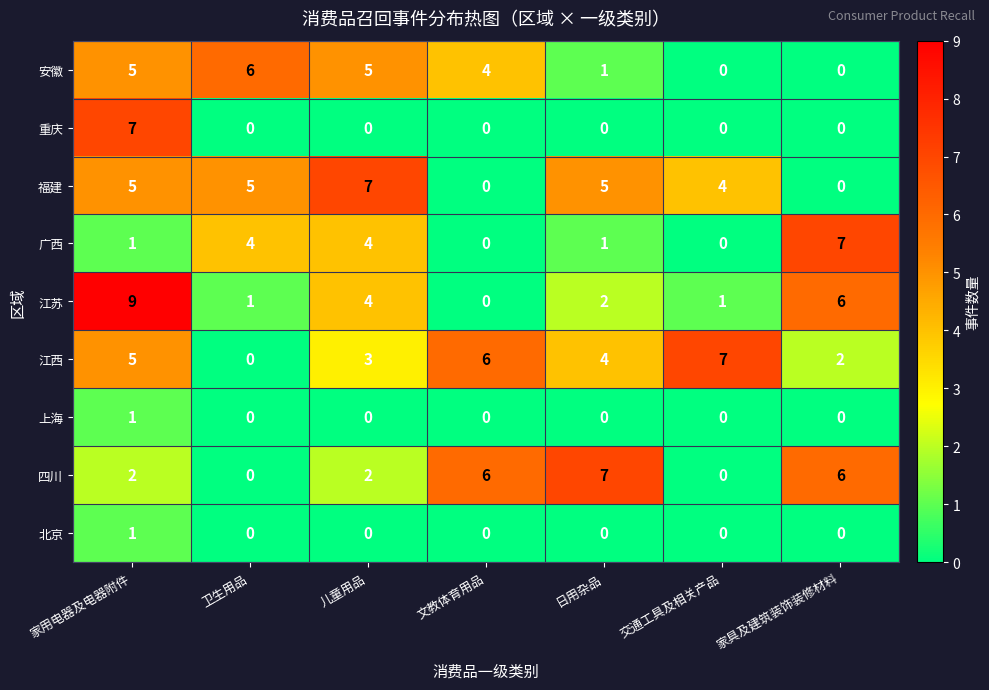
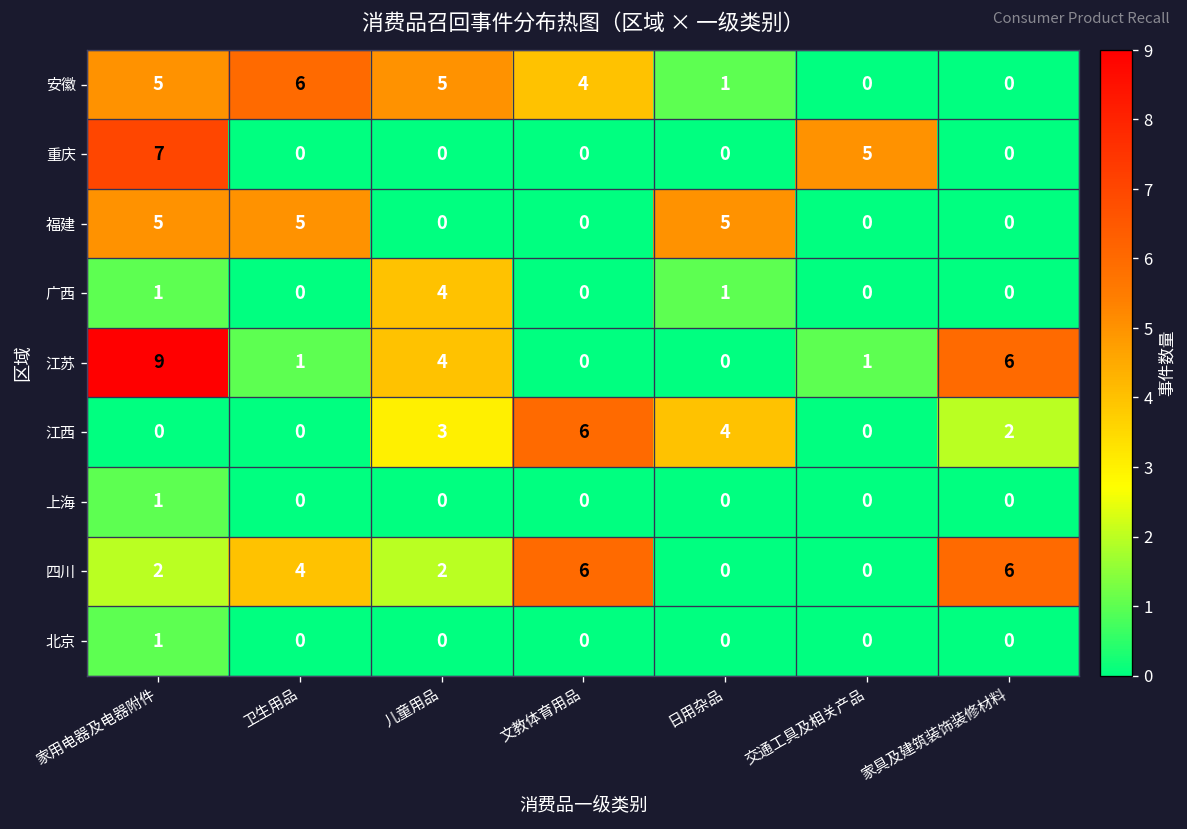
重庆, 交通工具及相关产品: 0 -> 5
福建, 儿童用品: 7 -> 0
福建, 交通工具及相关产品: 4 -> 0
广西, 卫生用品: 4 -> 0
广西, 家具及建筑装饰装修材料: 7 -> 0
江苏, 日用杂品: 2 -> 0
江西, 家用电器及电器附件: 5 -> 0
江西, 交通工具及相关产品: 7 -> 0
四川, 卫生用品: 0 -> 4
四川, 日用杂品: 7 -> 0
